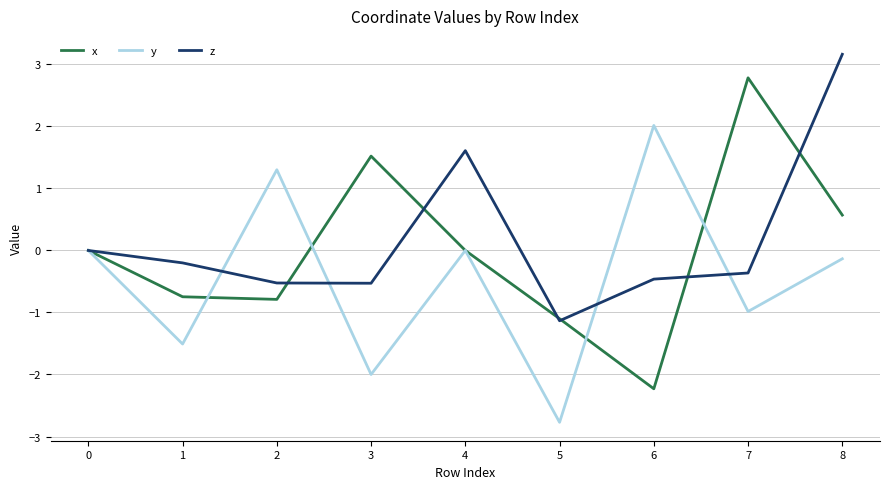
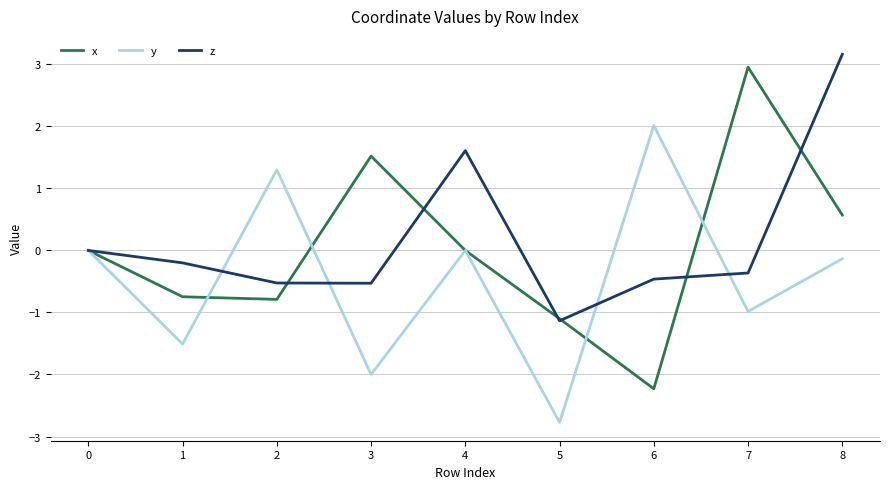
x, 7: 2.8 -> 3.0
